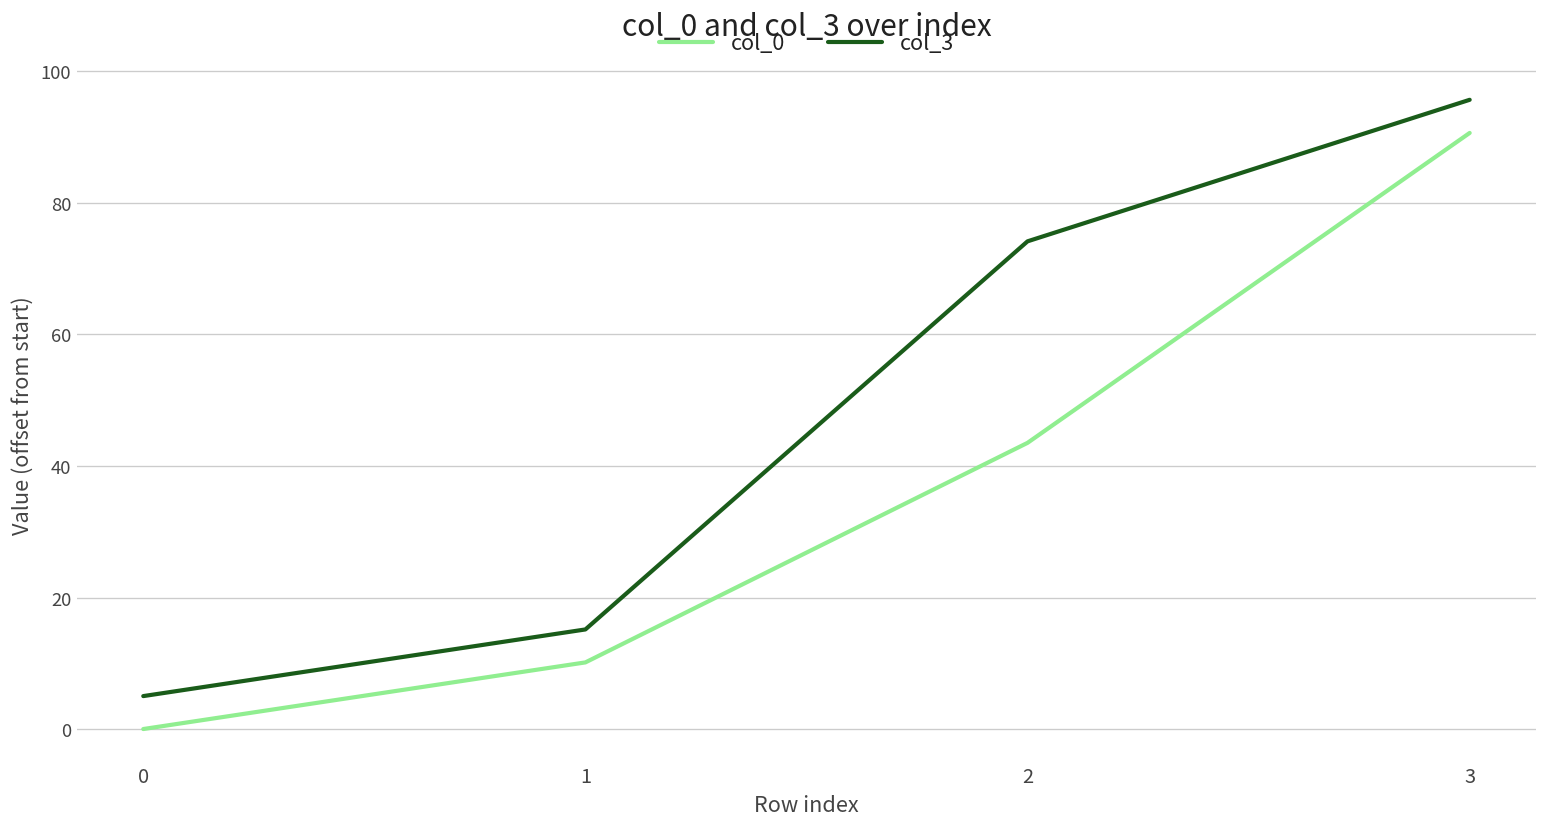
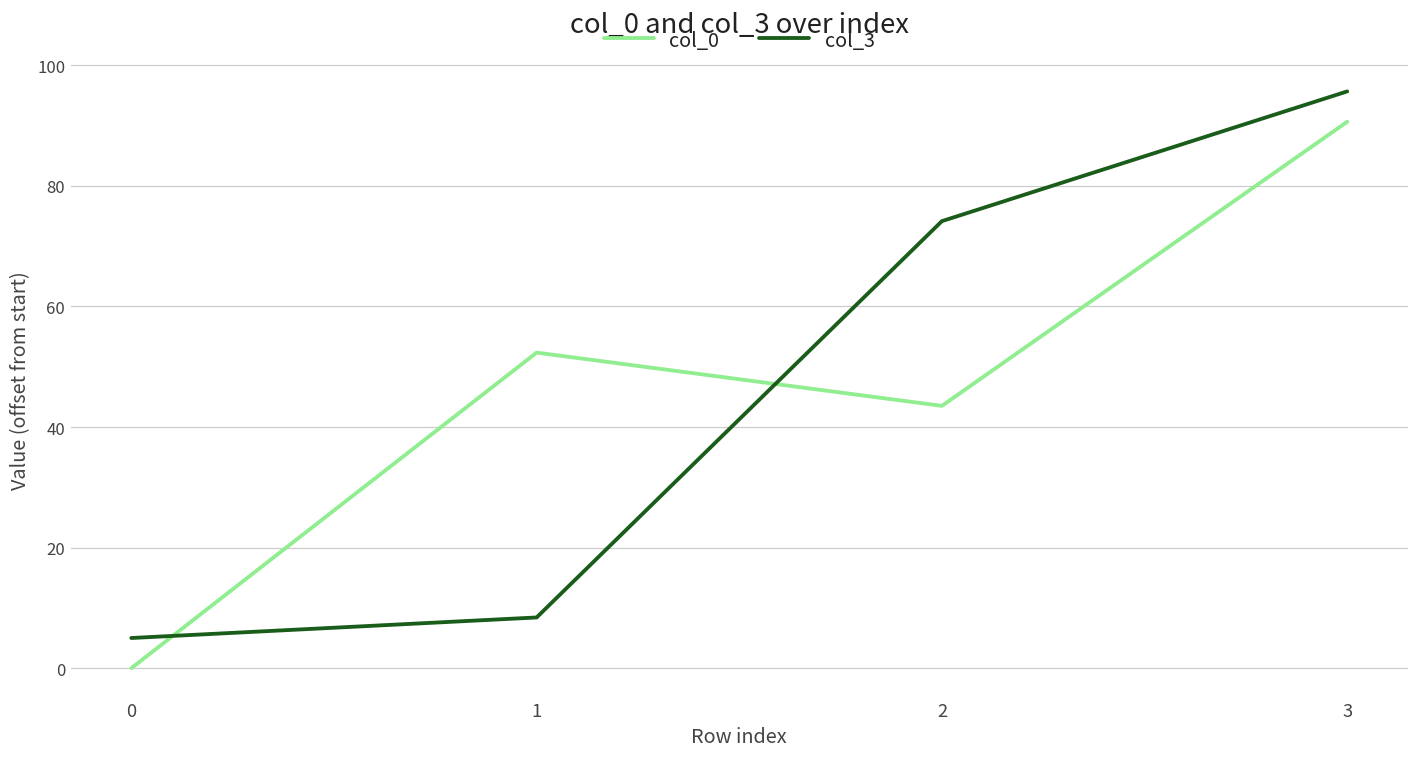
col_0, 1: 10 -> 52
col_3, 1: 15 -> 8
